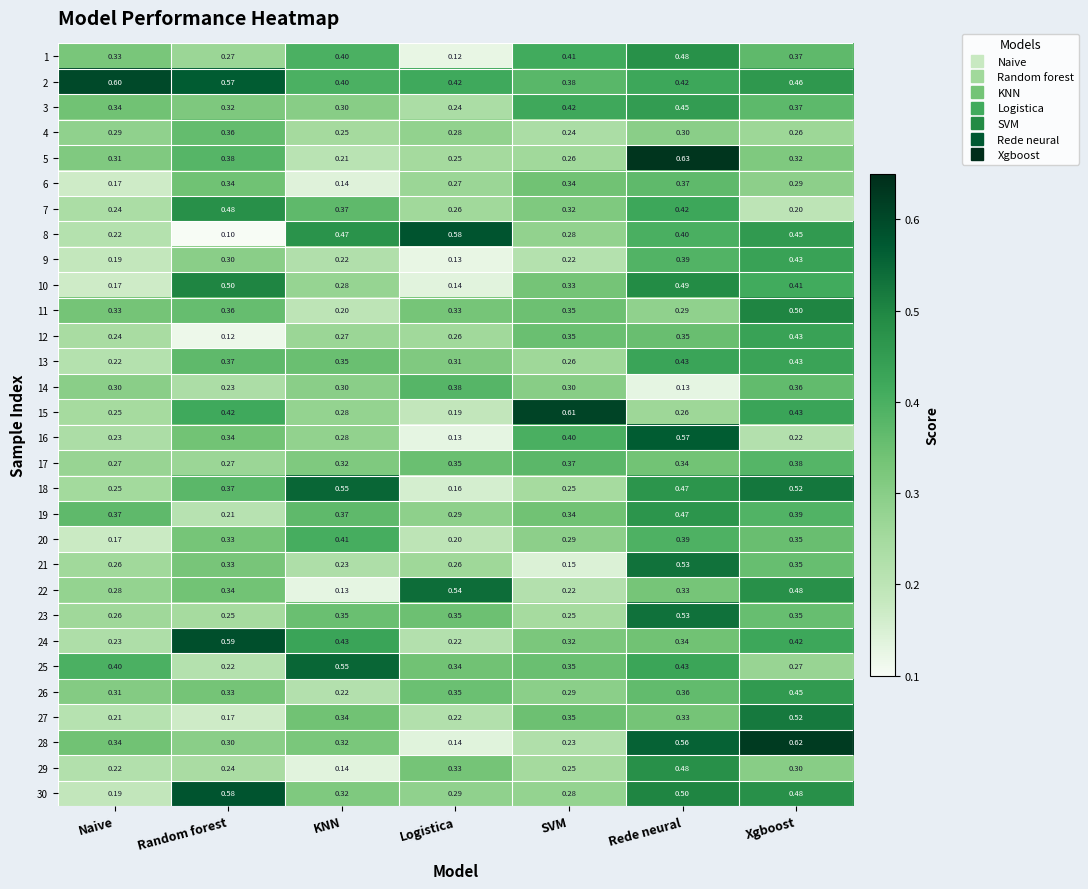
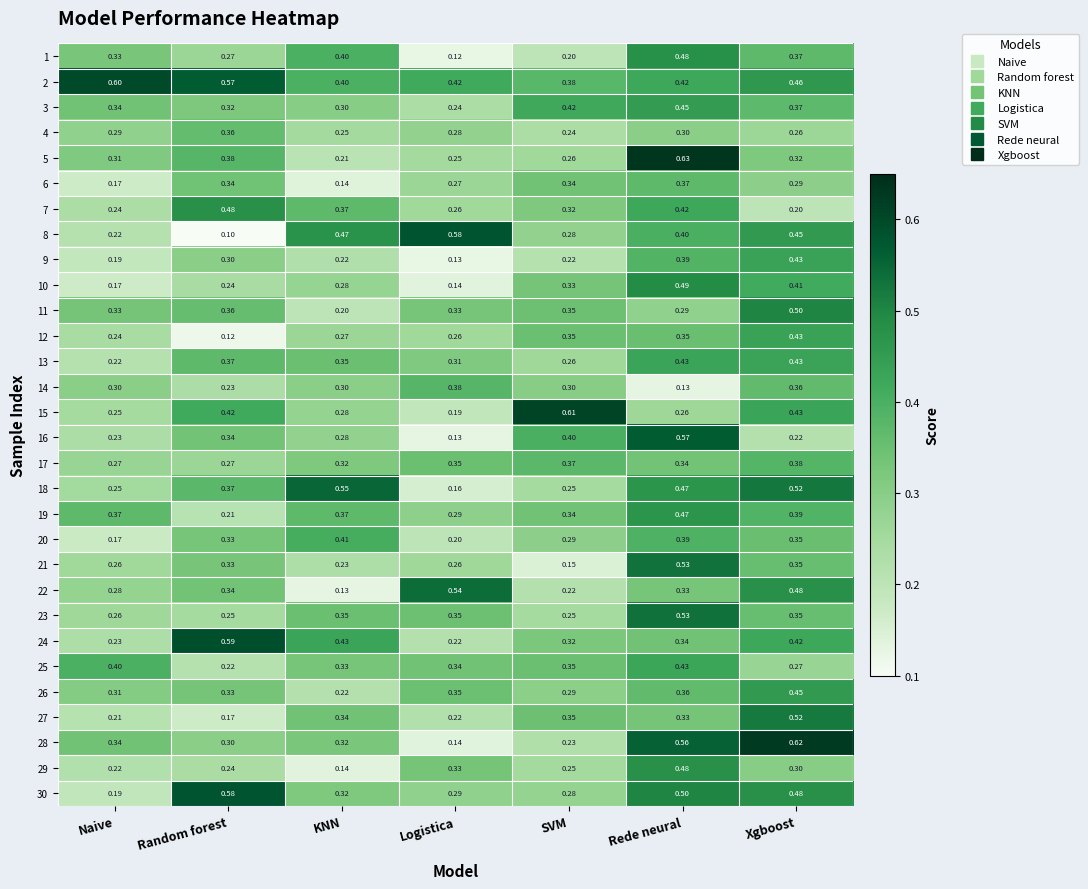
1, SVM: 0.41 -> 0.20
10, Random forest: 0.50 -> 0.24
25, KNN: 0.55 -> 0.33
